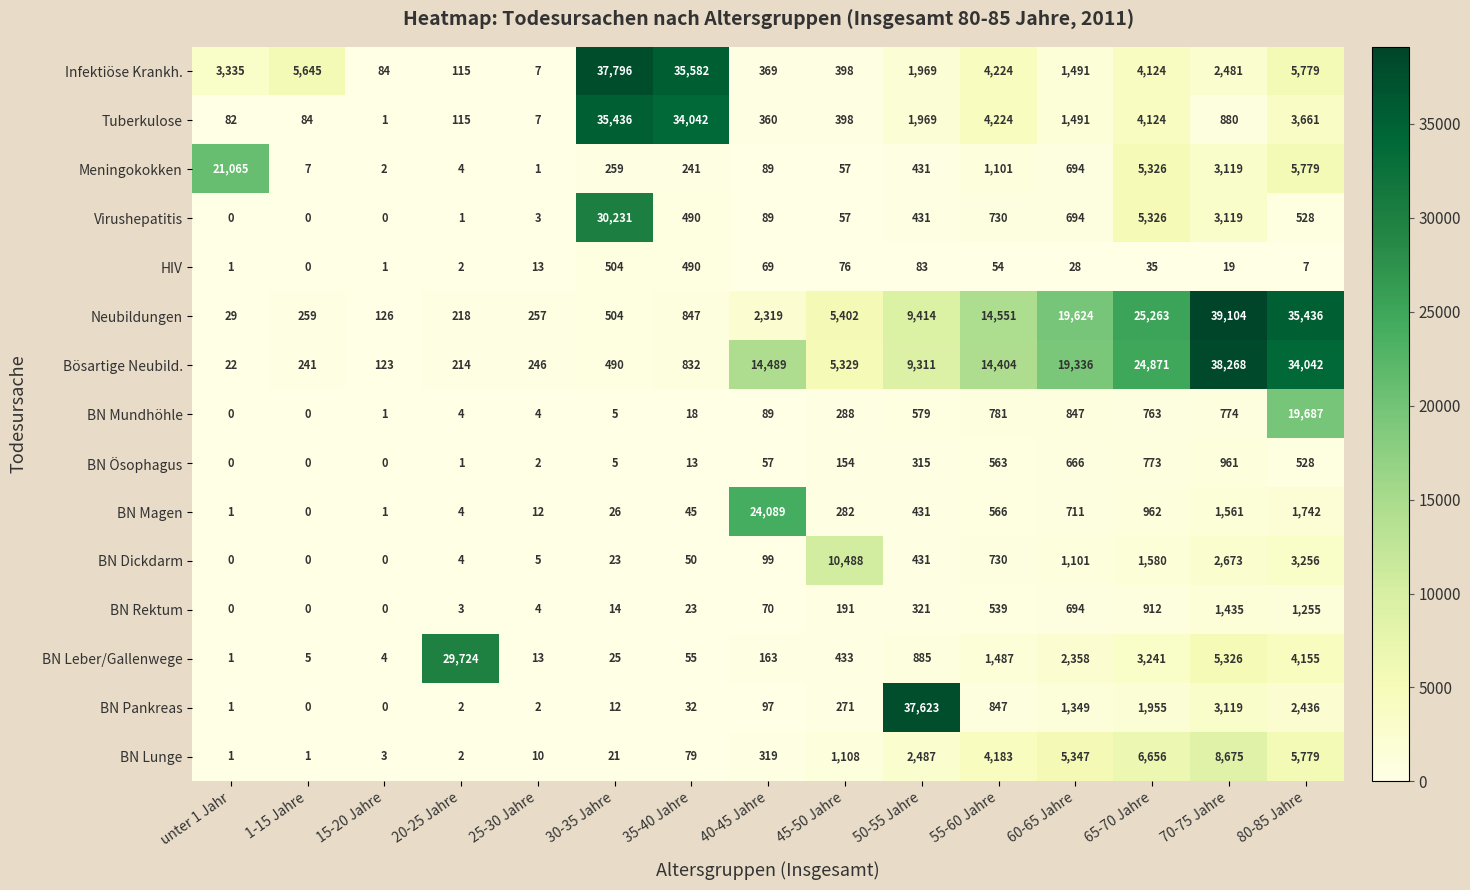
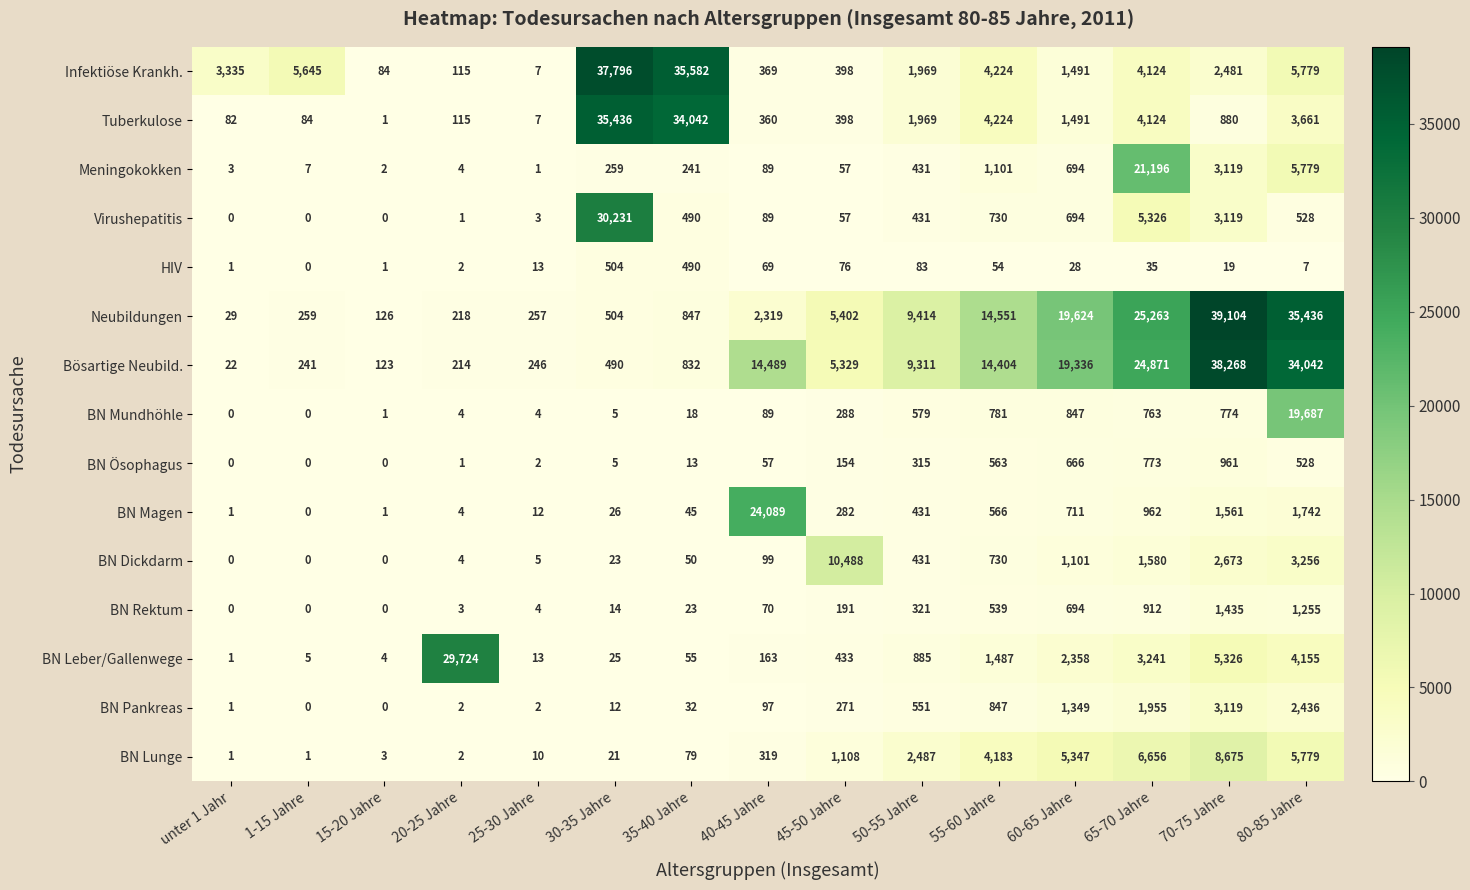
Meningokokken, unter 1 Jahr: 21,065 -> 3
Meningokokken, 65-70 Jahre: 5,326 -> 21,196
BN Pankreas, 50-55 Jahre: 37,623 -> 551
